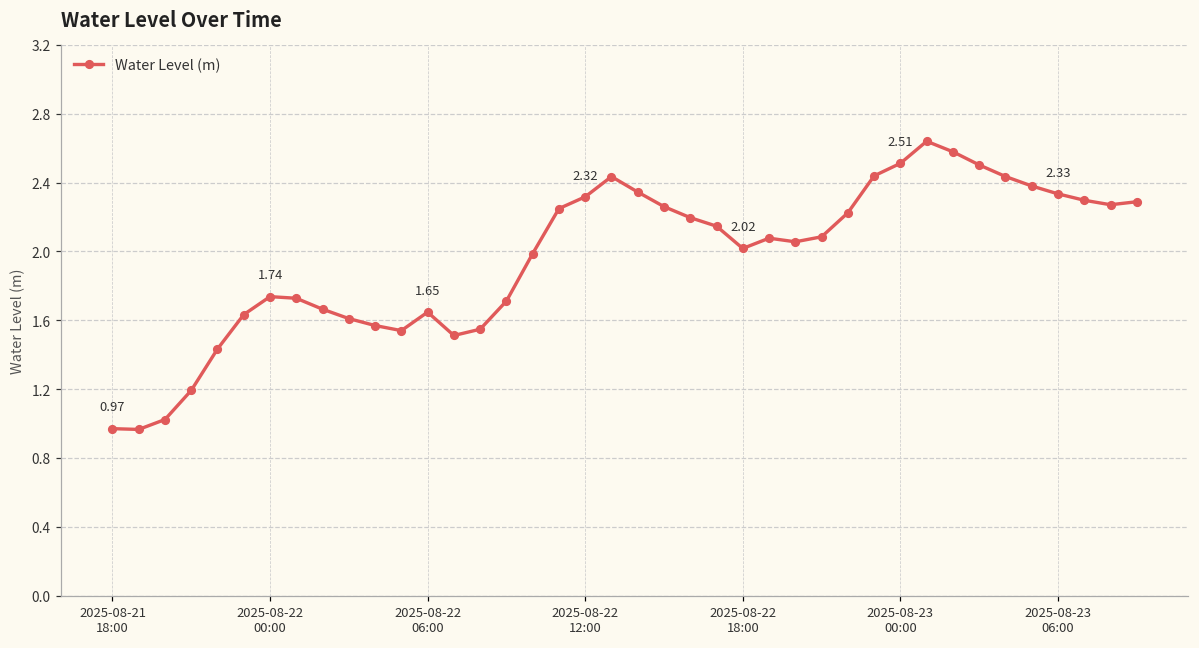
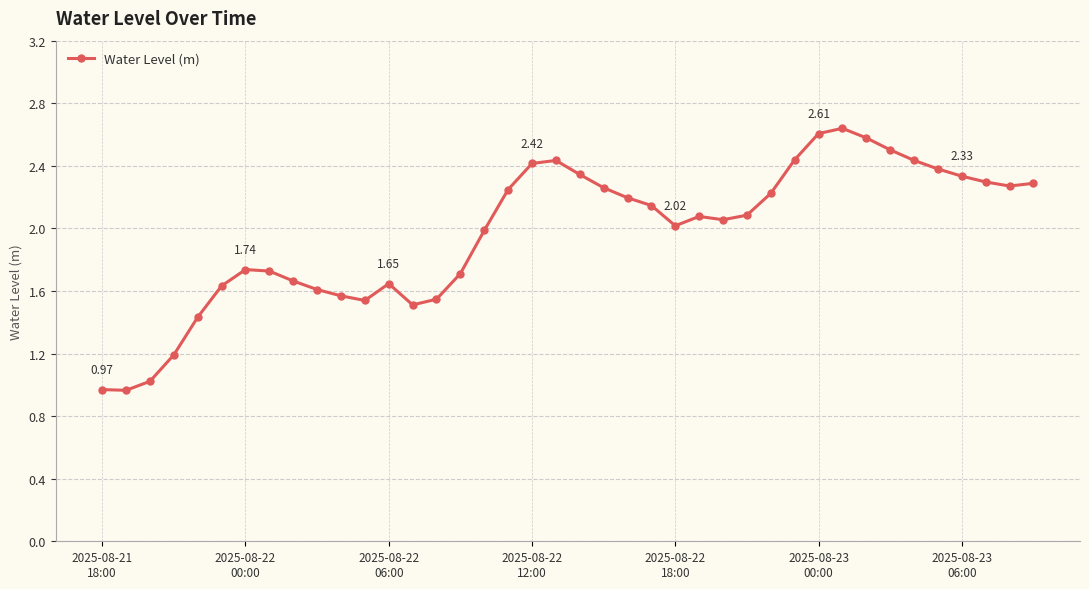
2025-08-22 12:00: 2.32 -> 2.42
2025-08-23 00:00: 2.51 -> 2.61
